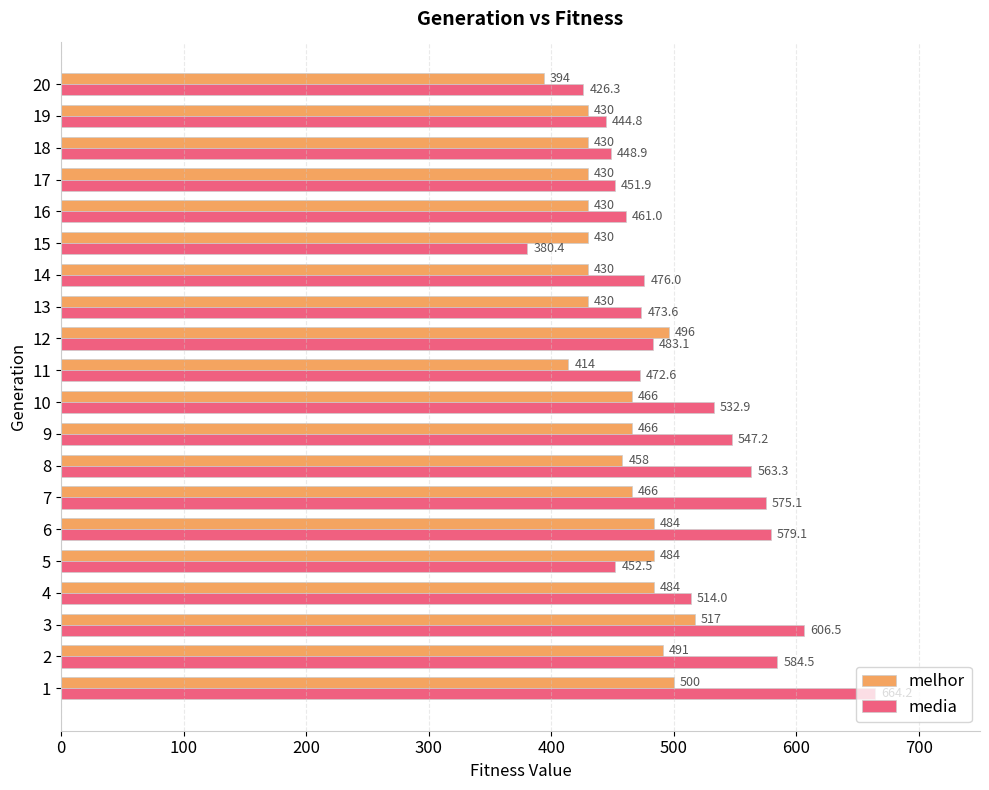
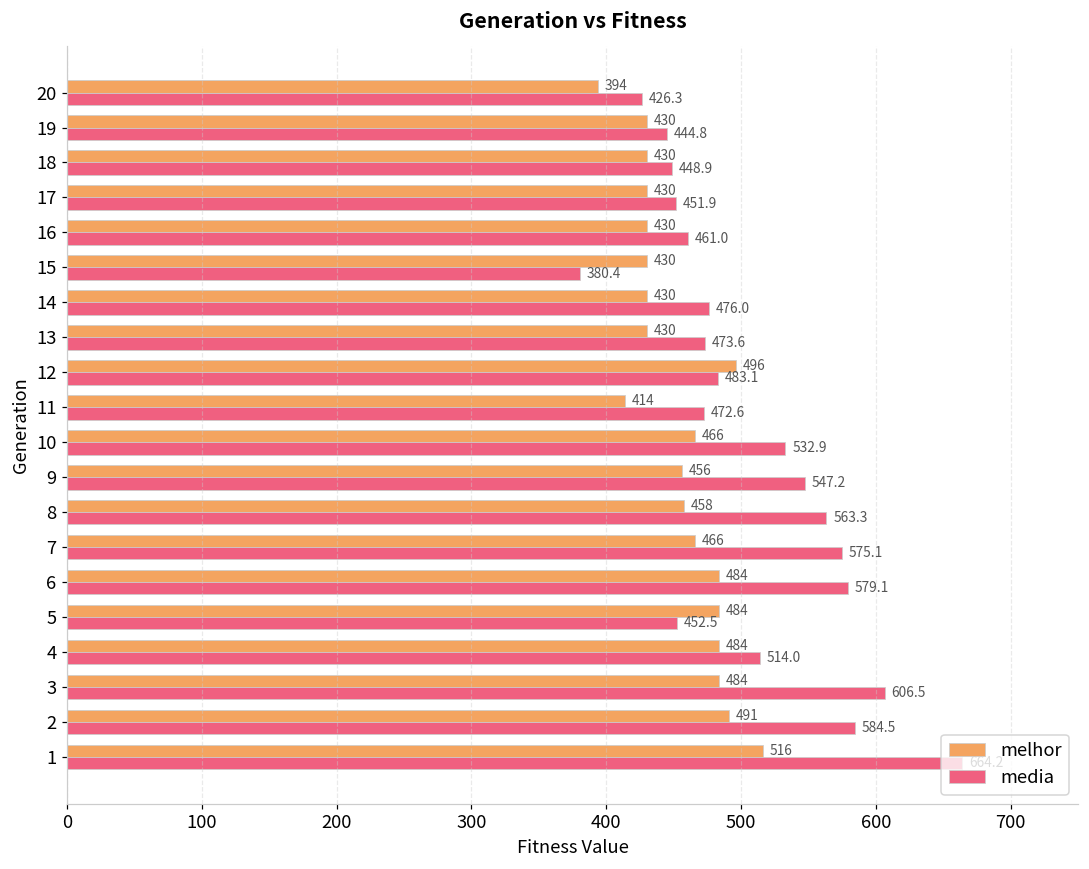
melhor, 9: 466 -> 456
melhor, 3: 517 -> 484
melhor, 1: 500 -> 516
